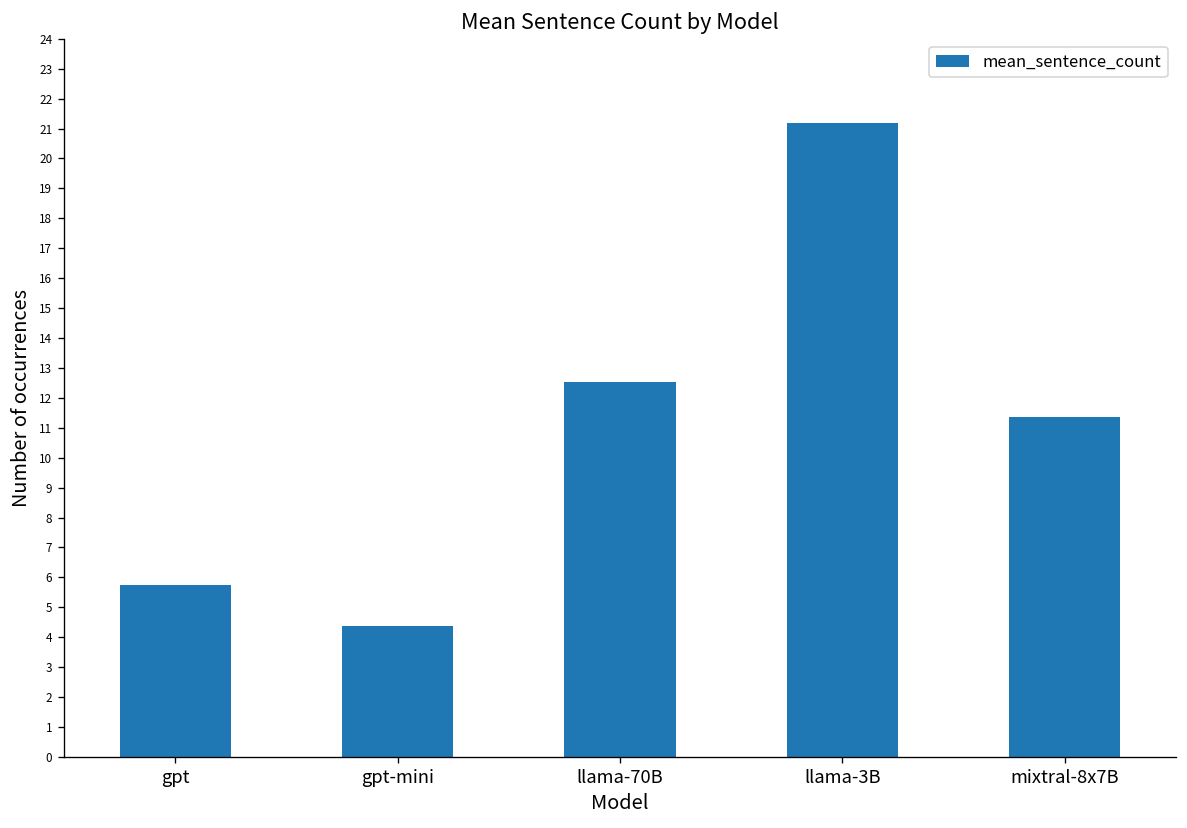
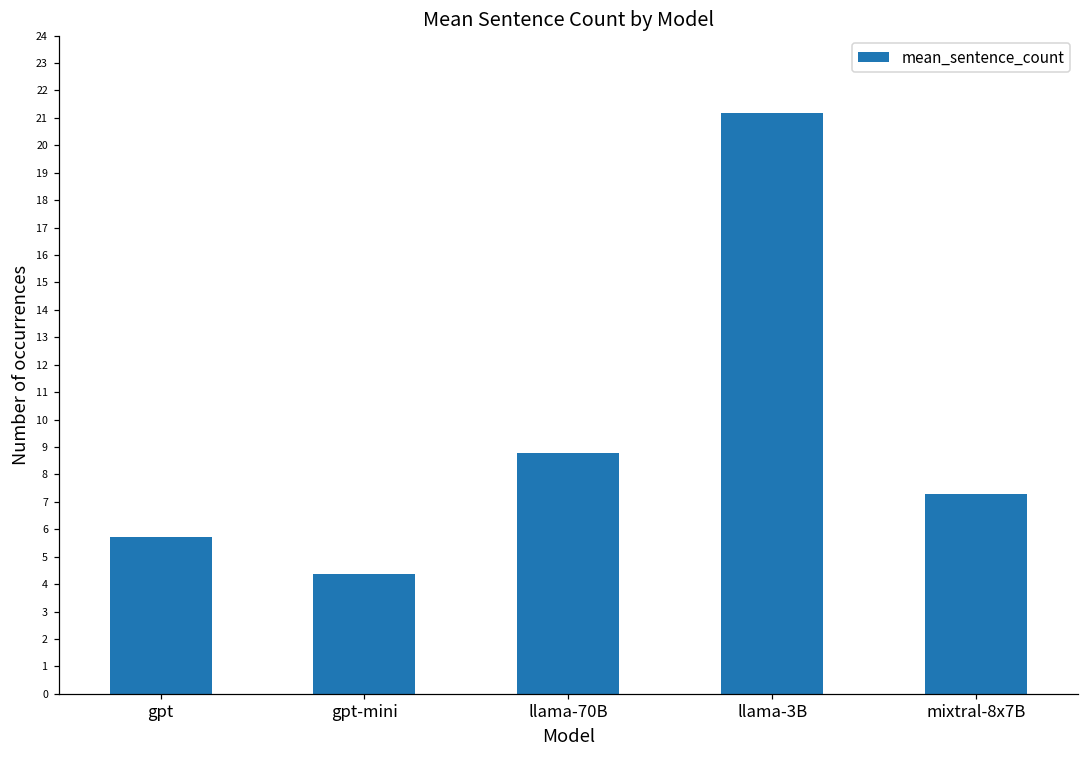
llama-70B: 12.5 -> 8.8
mixtral-8x7B: 11.4 -> 7.3
